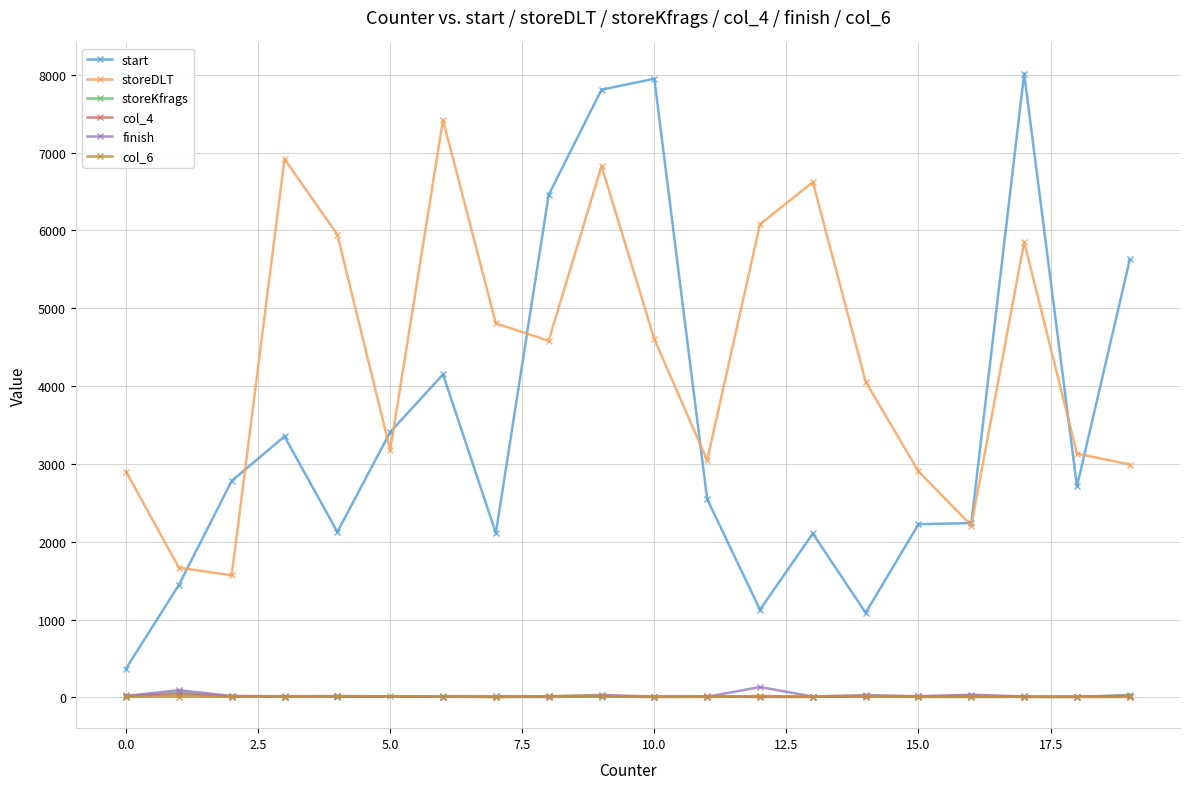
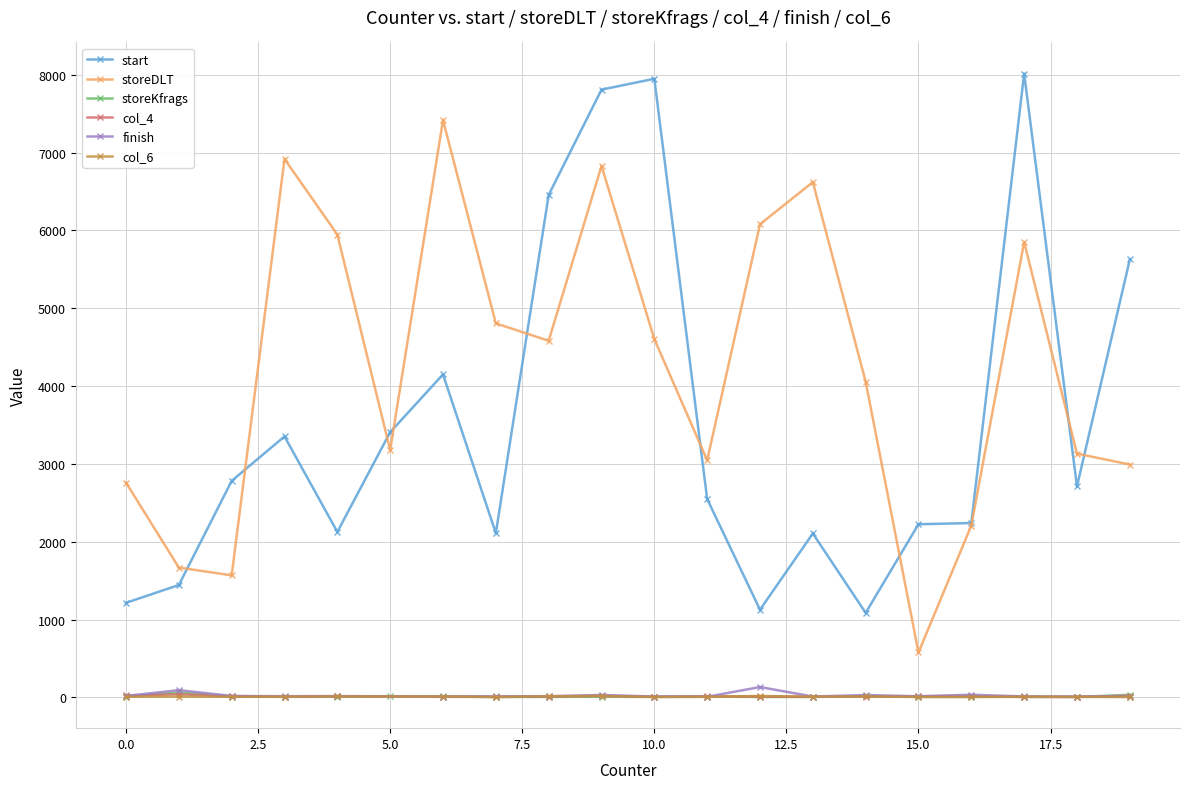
start, 0.0: 400 -> 1200
storeDLT, 0.0: 2900 -> 2800
storeDLT, 15.0: 2900 -> 600
